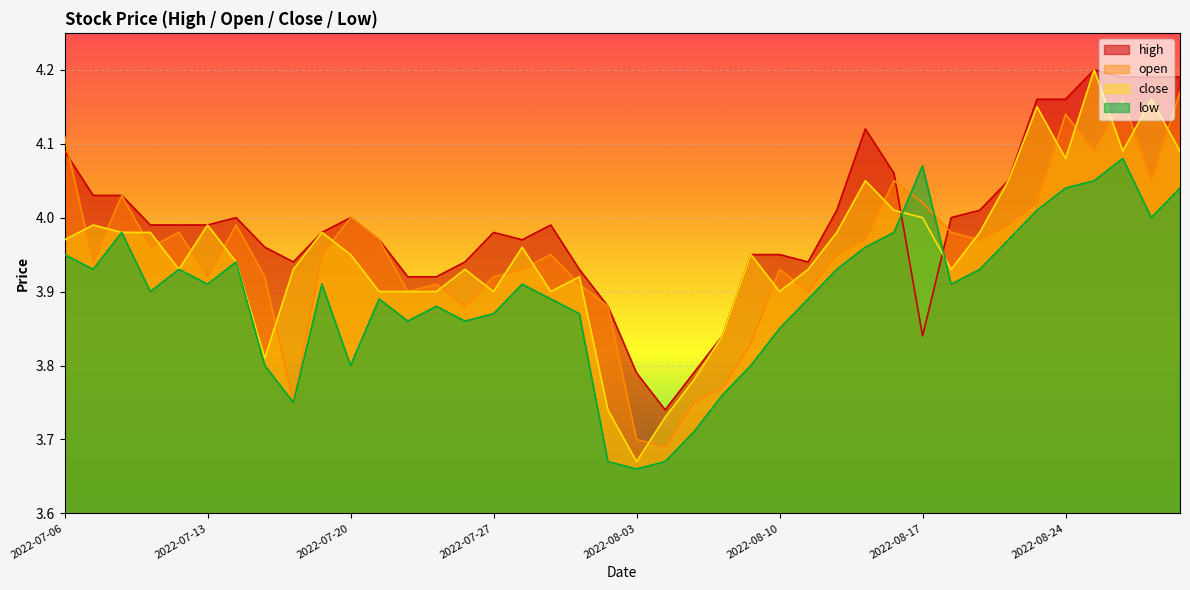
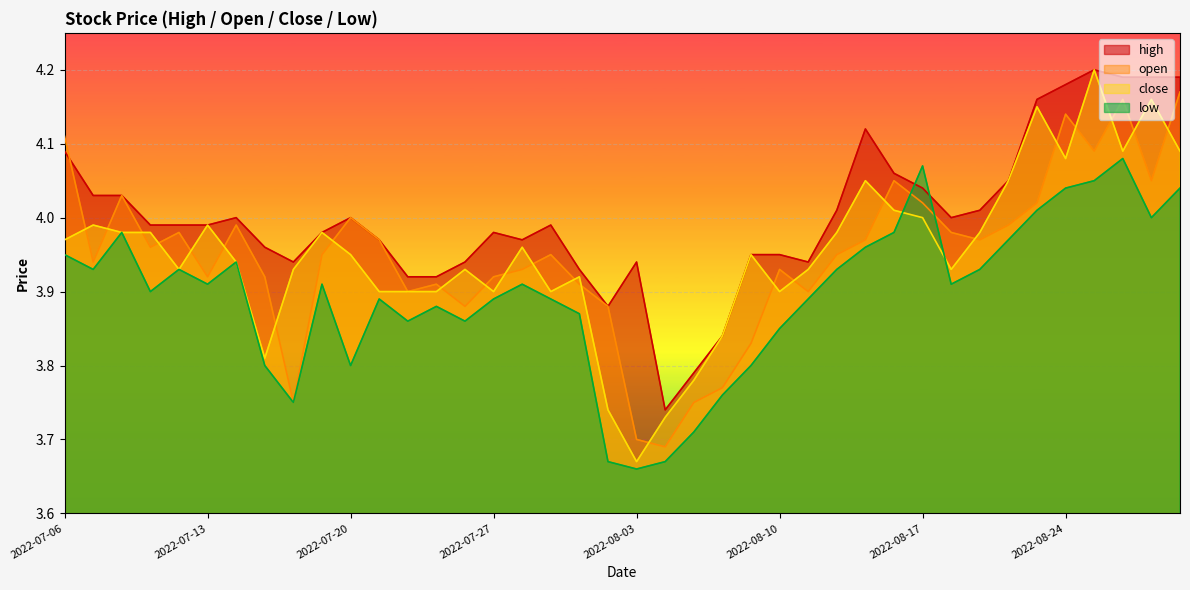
low, 2022-07-27: 3.87 -> 3.89
high, 2022-08-03: 3.79 -> 3.94
high, 2022-08-17: 3.84 -> 4.04
high, 2022-08-24: 4.16 -> 4.18
